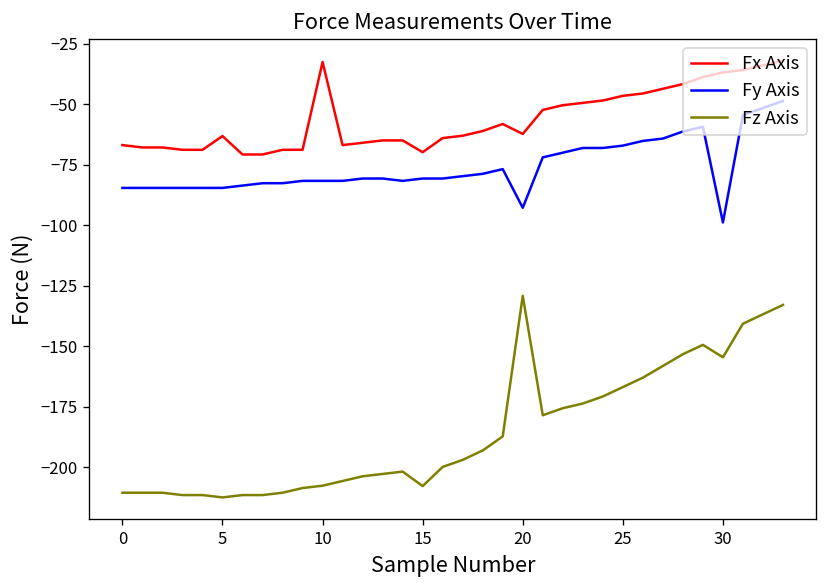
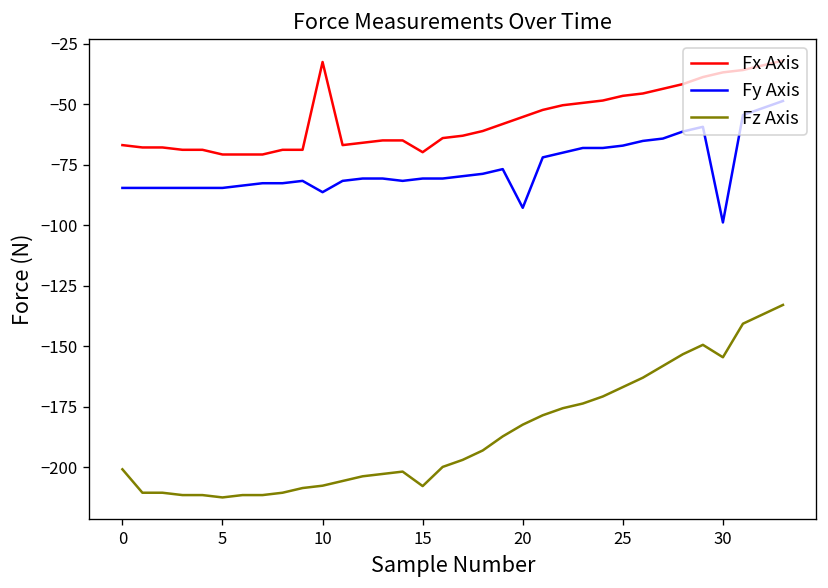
Fz Axis, 0: -211 -> -201
Fx Axis, 5: -63 -> -71
Fy Axis, 10: -82 -> -86
Fx Axis, 20: -62 -> -55
Fz Axis, 20: -129 -> -182
